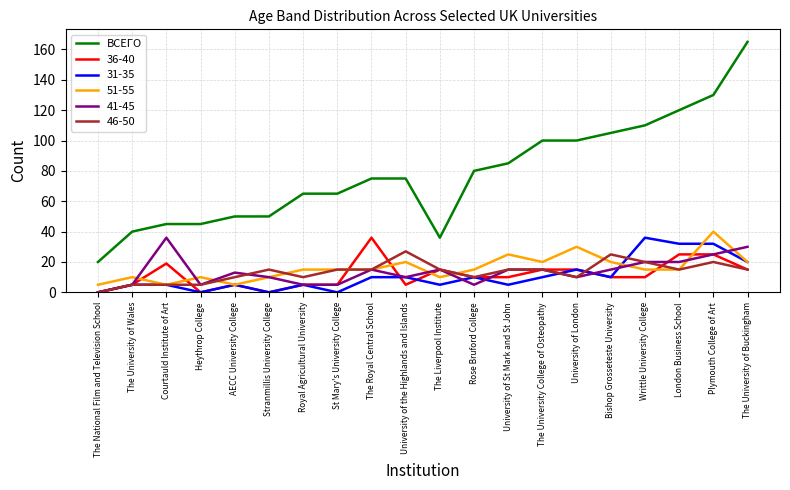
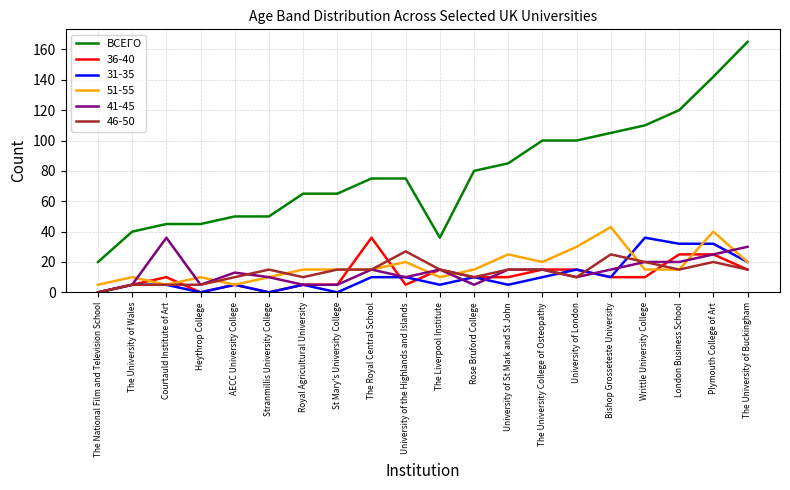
36-40, Courtauld Institute of Art: 19 -> 10
51-55, Bishop Grosseteste University: 20 -> 43
ВСЕГО, Plymouth College of Art: 130 -> 142
